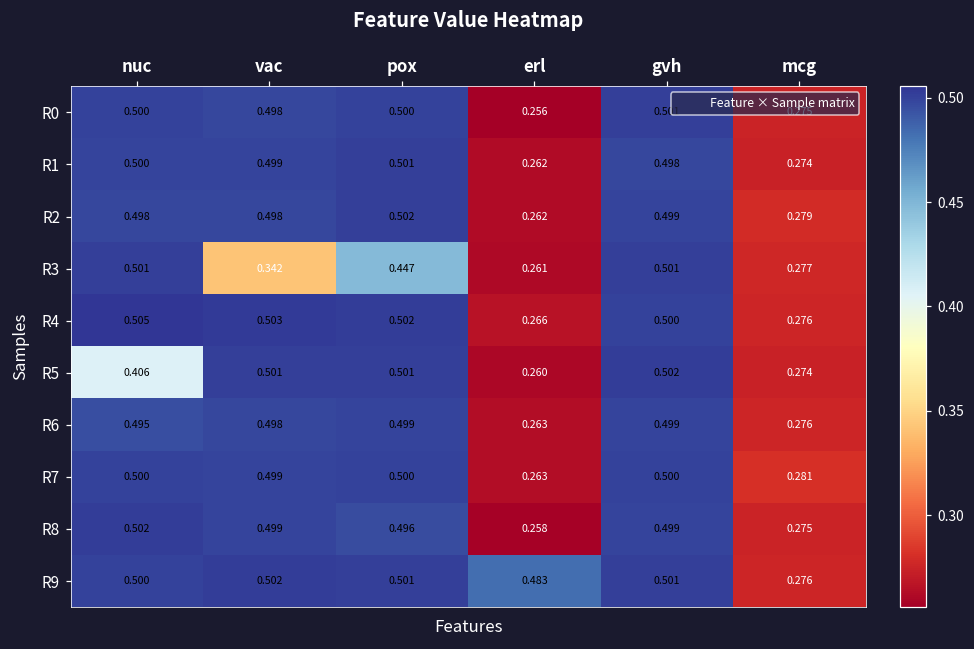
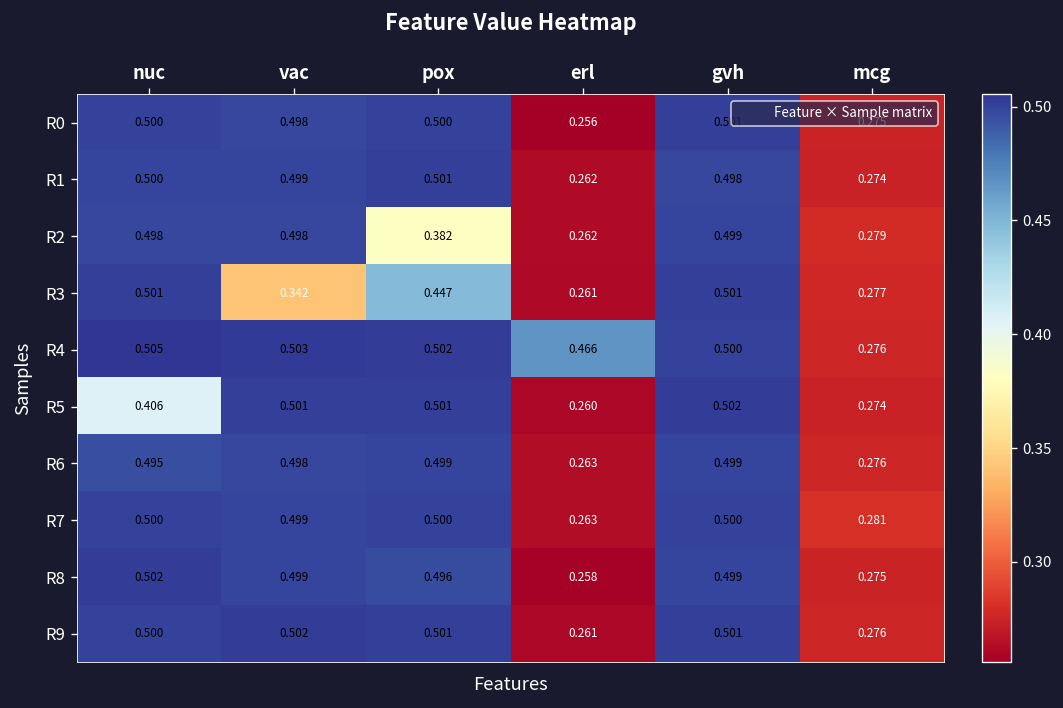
R2, pox: 0.502 -> 0.382
R4, erl: 0.266 -> 0.466
R9, erl: 0.483 -> 0.261
